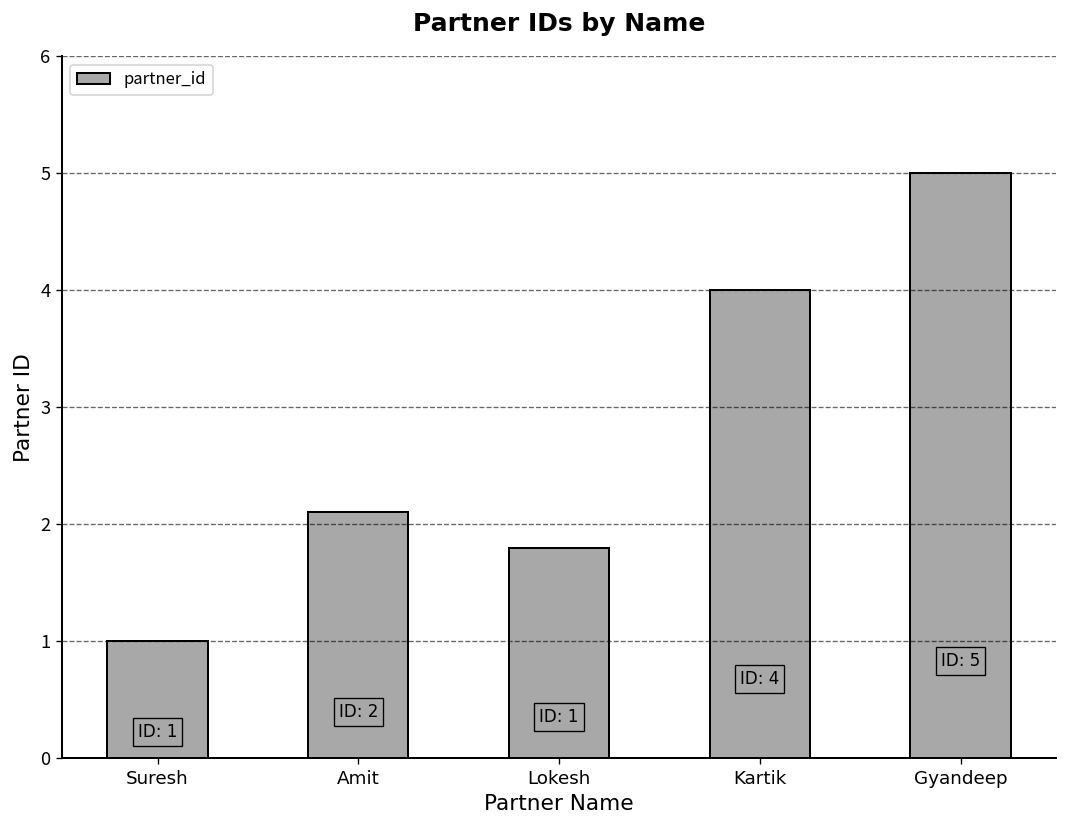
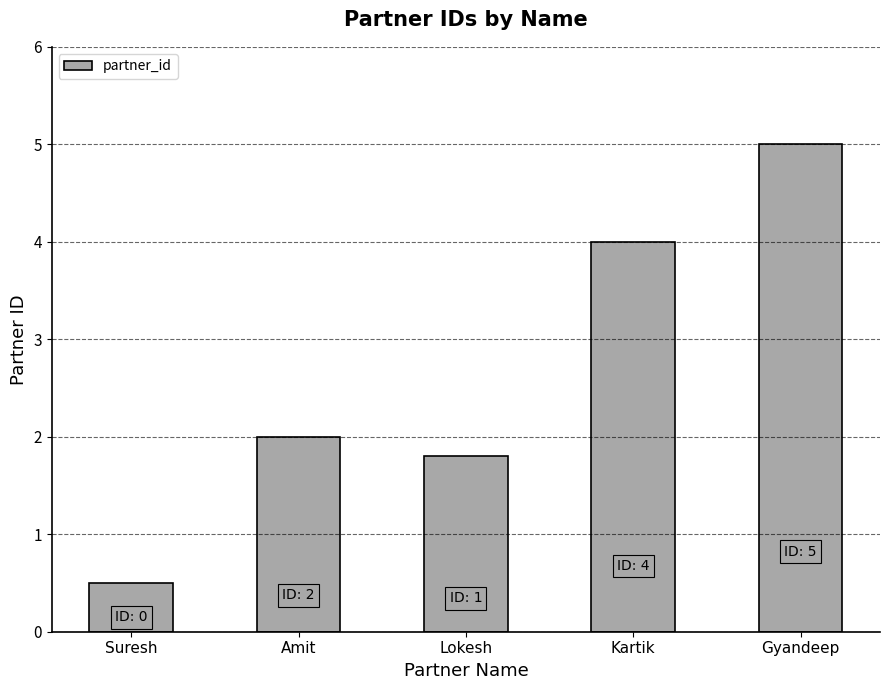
Suresh: 1 -> 0
Amit: 2.1 -> 2.0
